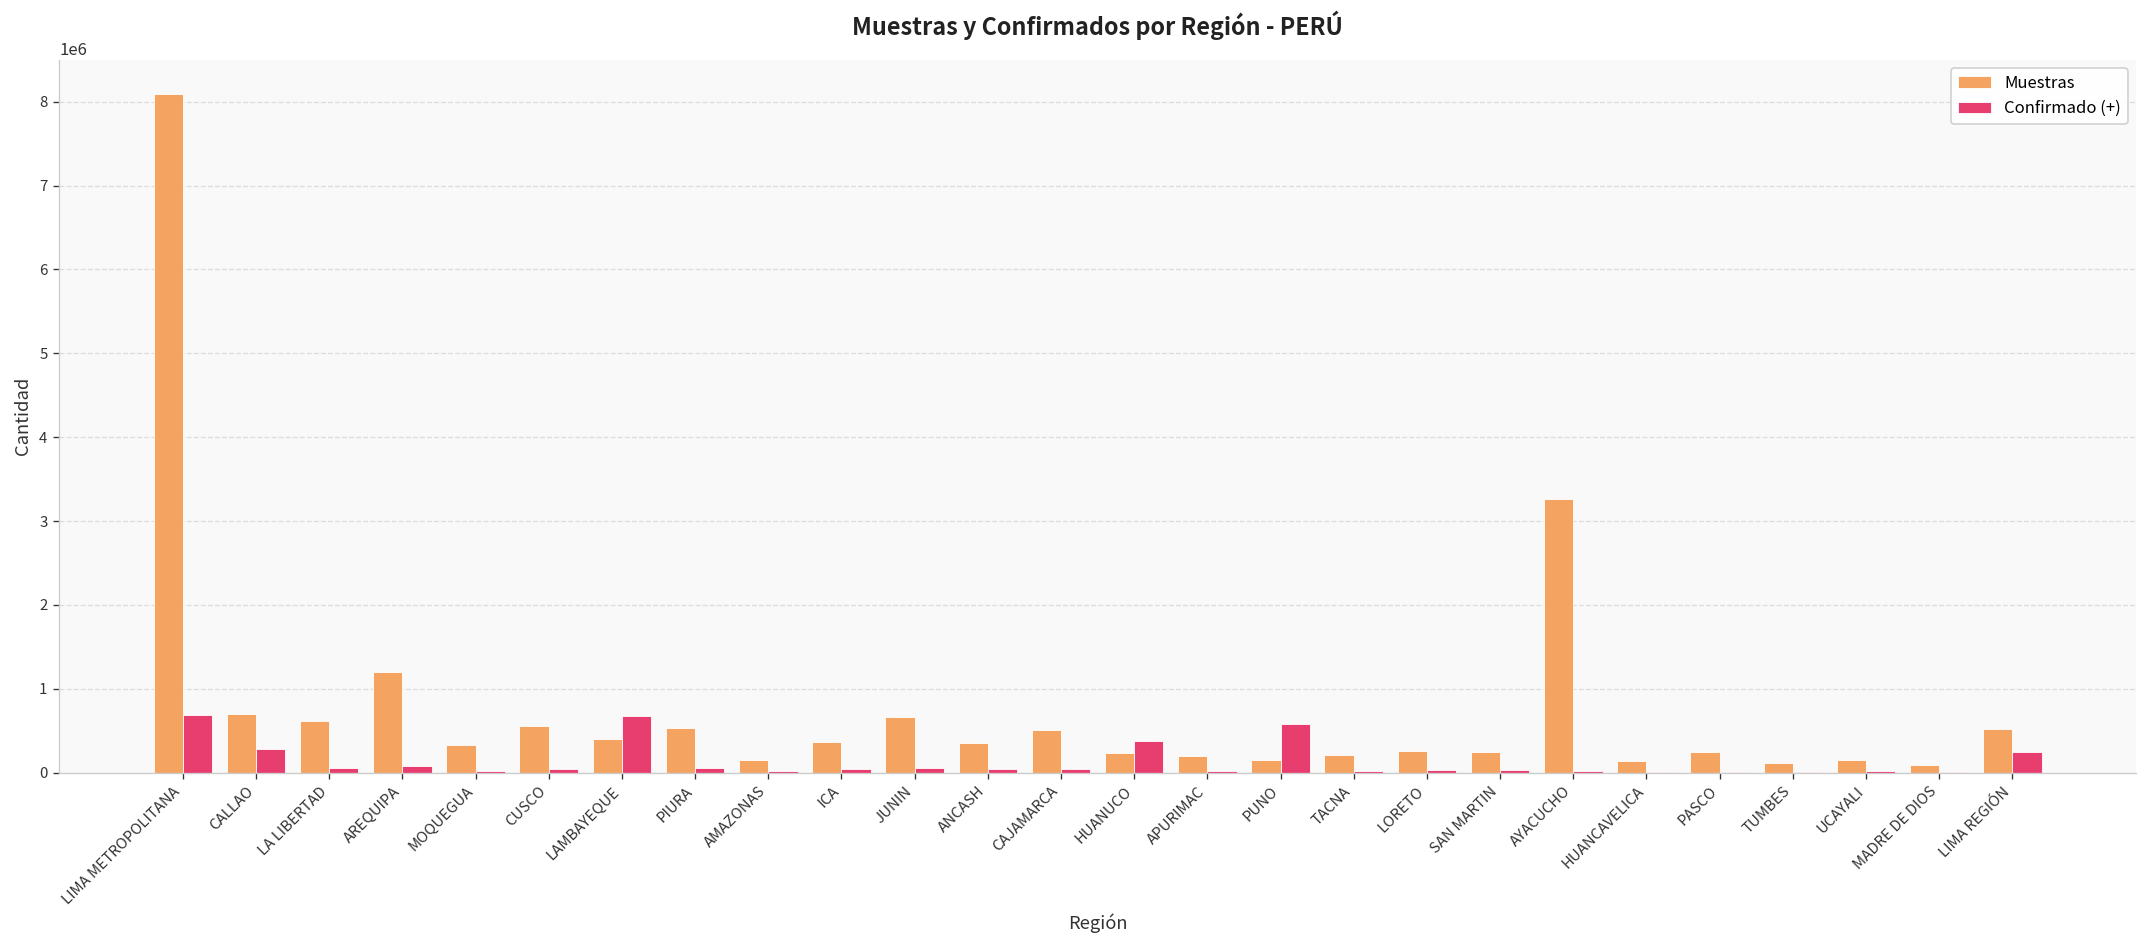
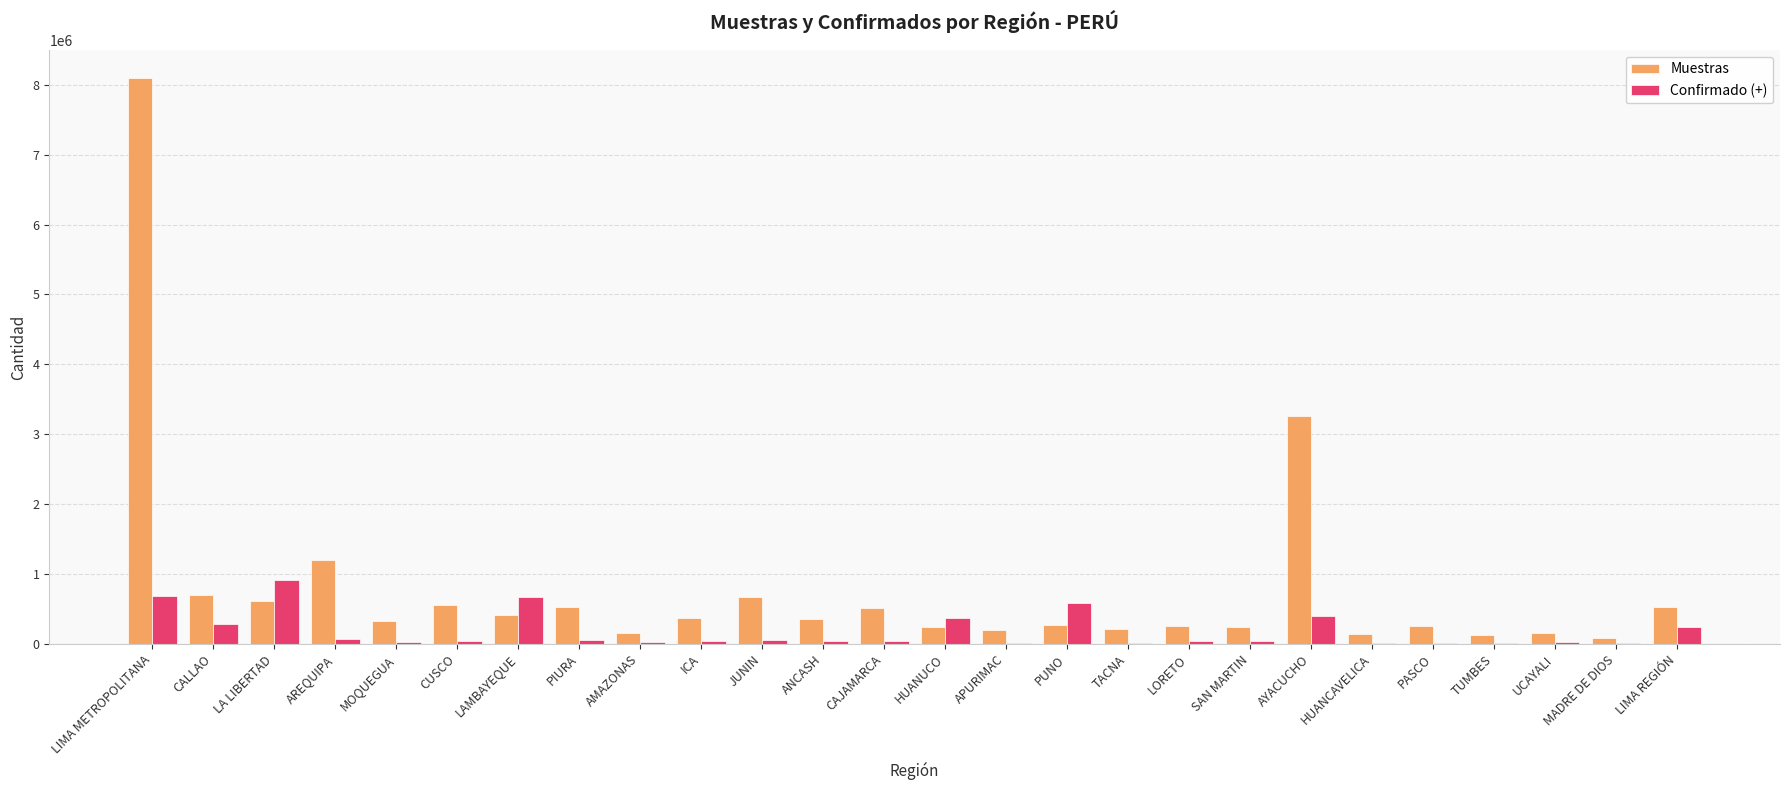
Confirmado (+), LA LIBERTAD: 100000 -> 900000
Muestras, PUNO: 200000 -> 300000
Confirmado (+), AYACUCHO: 0 -> 400000
